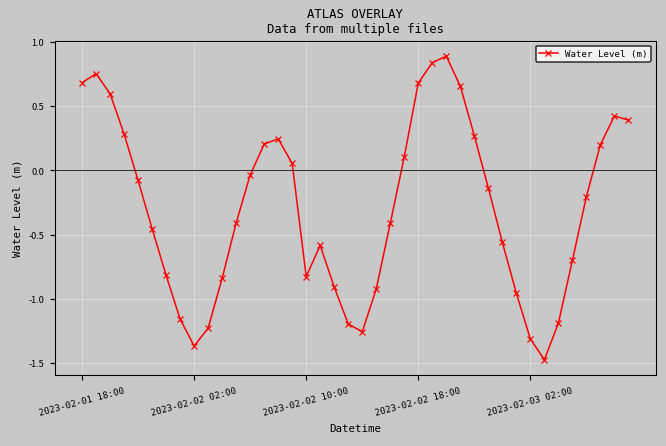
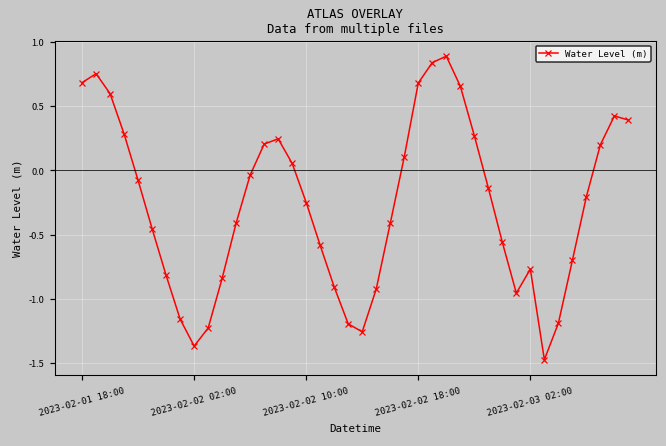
2023-02-02 10:00: -0.83 -> -0.25
2023-02-03 02:00: -1.31 -> -0.77
